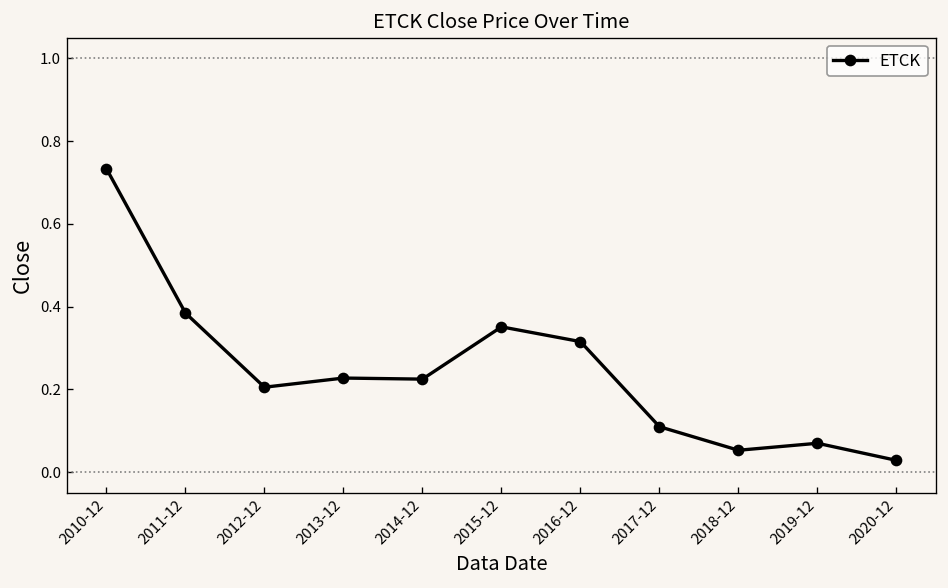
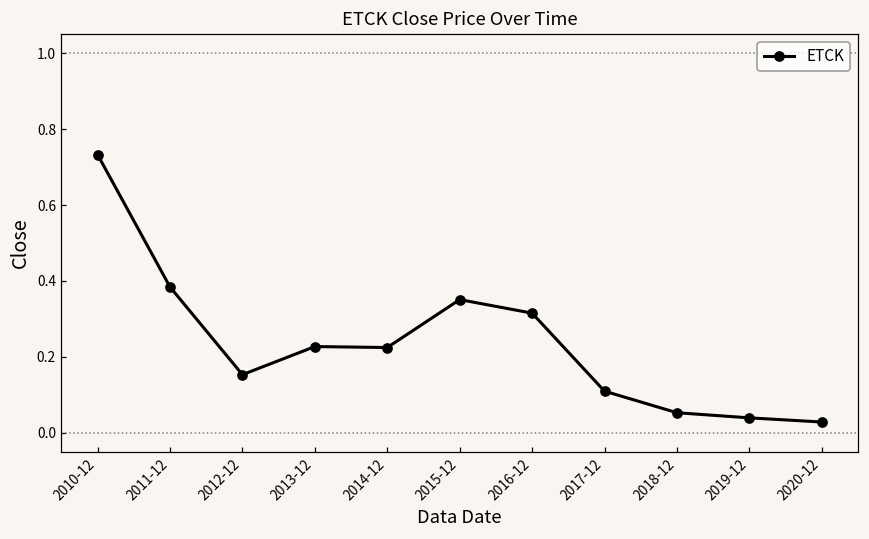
2012-12: 0.21 -> 0.15
2019-12: 0.07 -> 0.04
